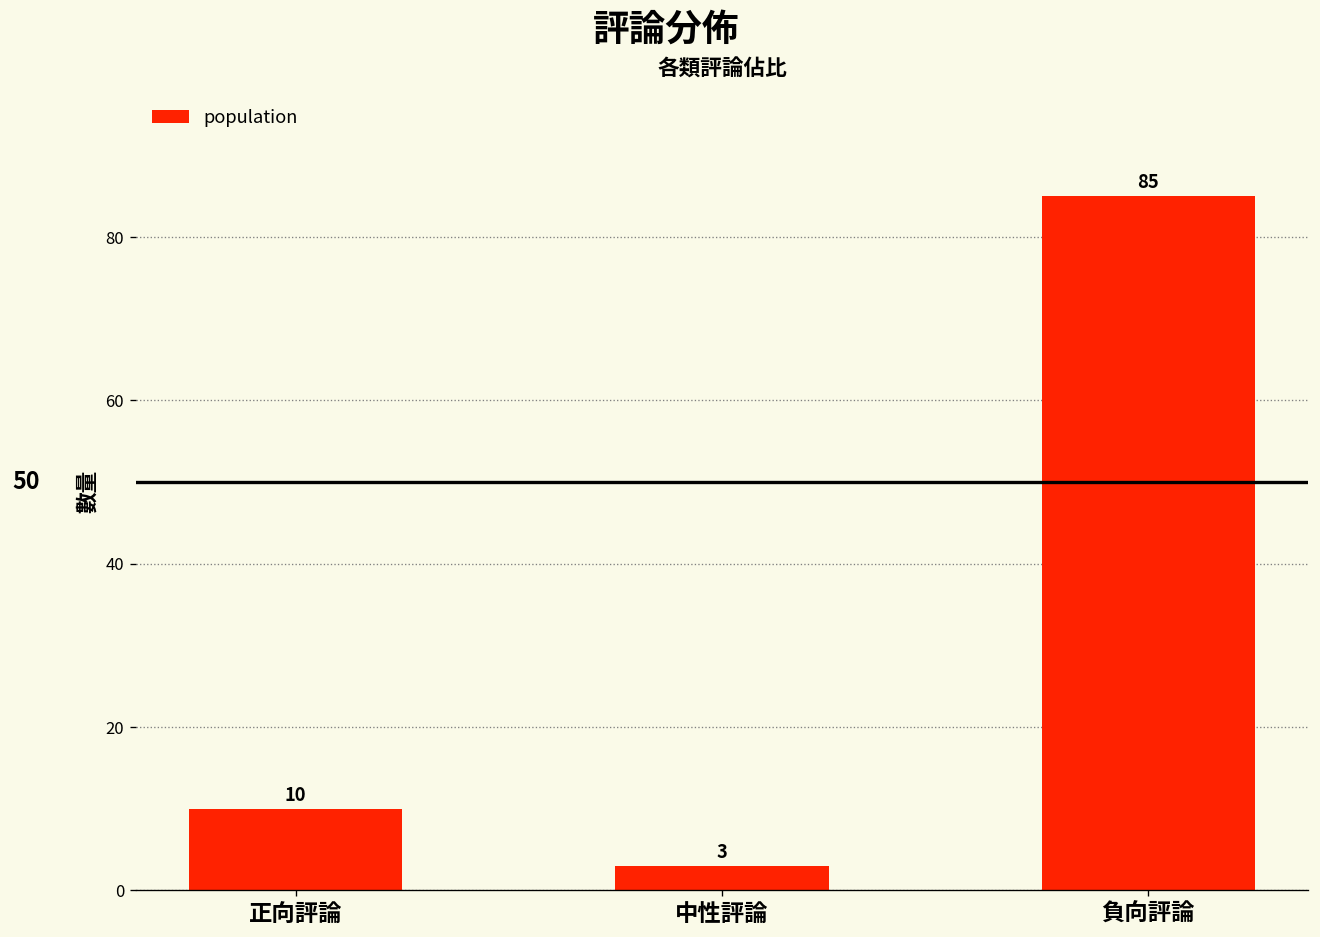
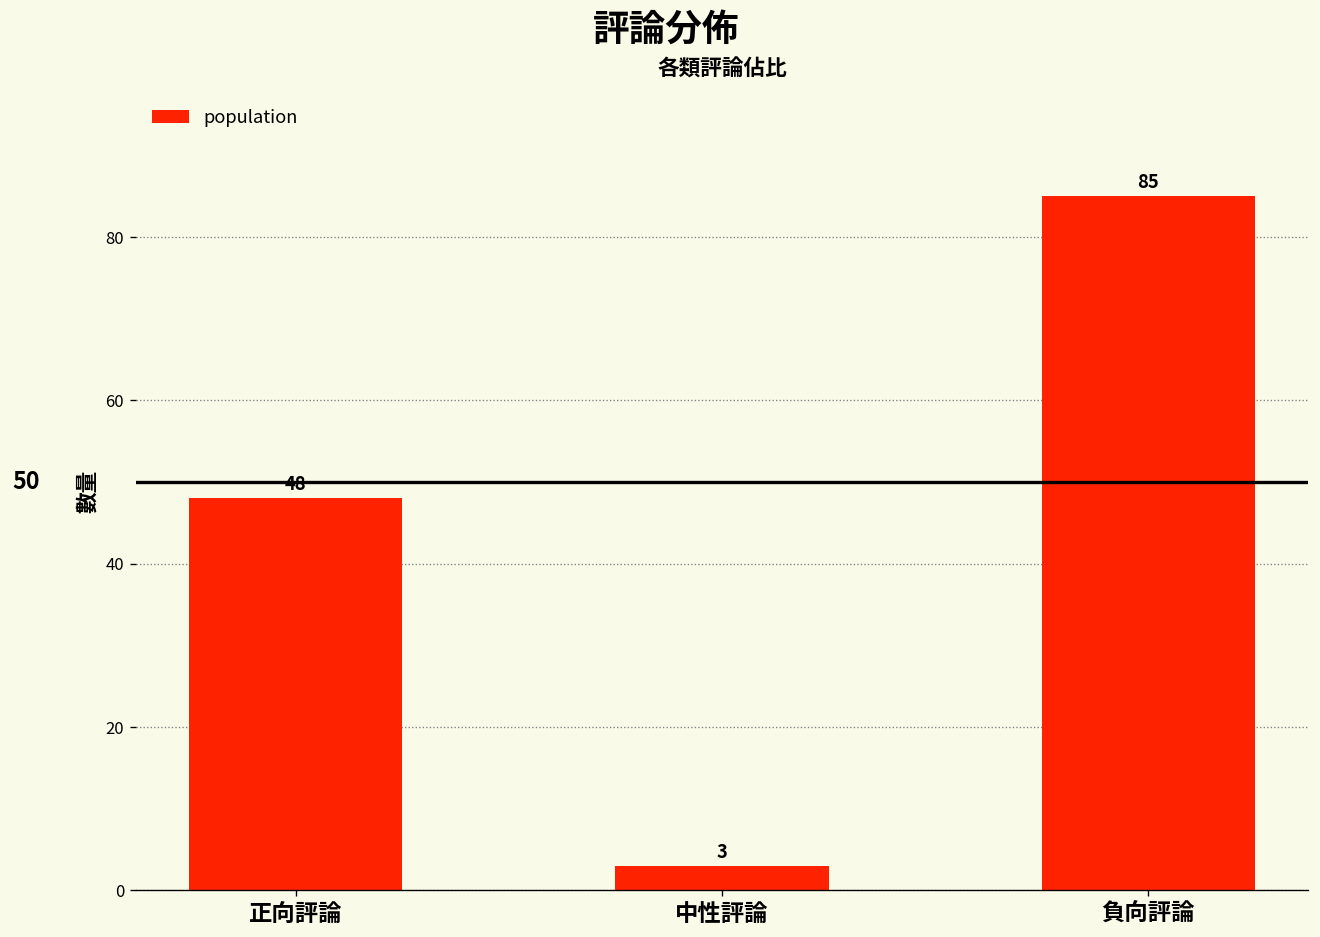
正向評論: 10 -> 48
